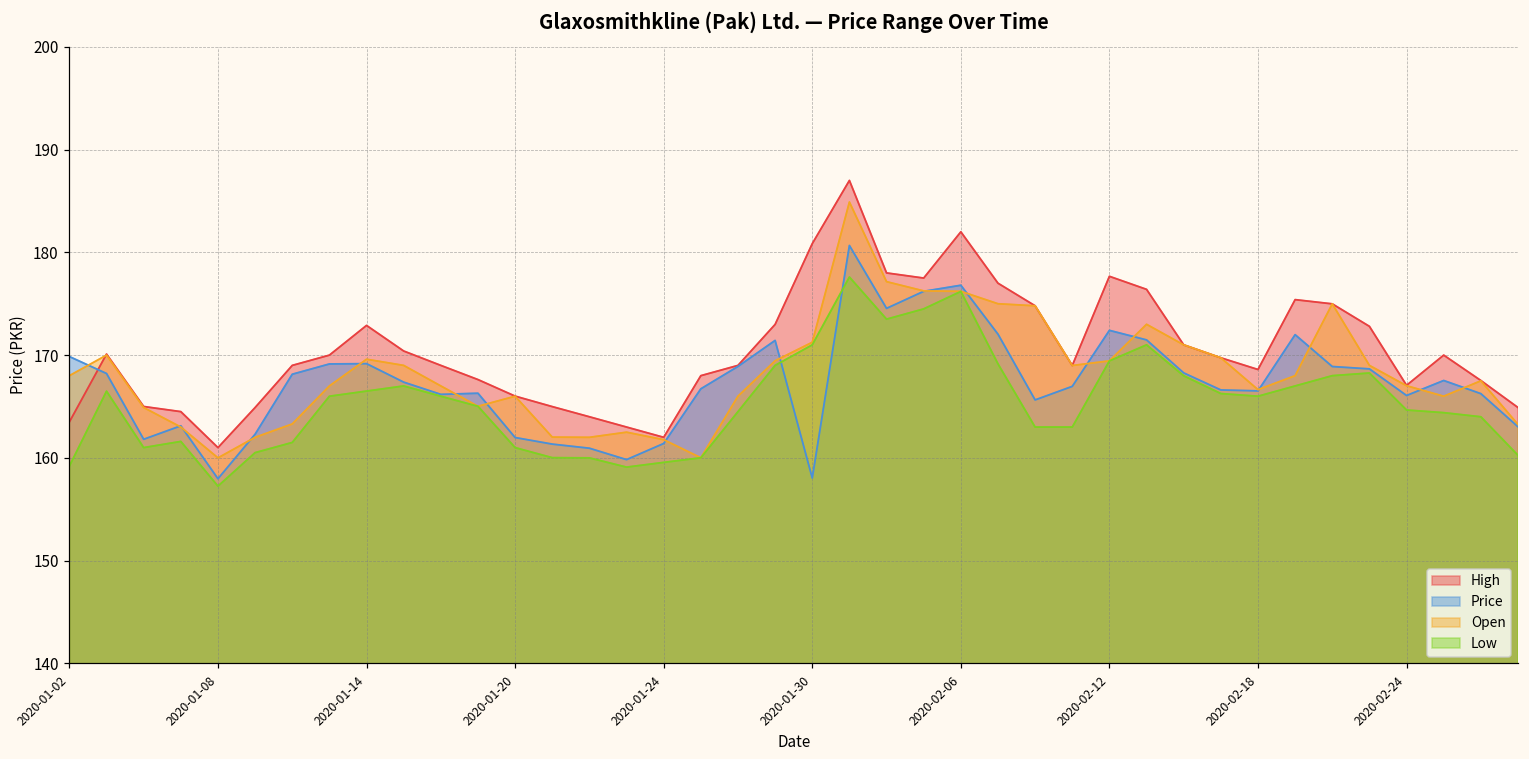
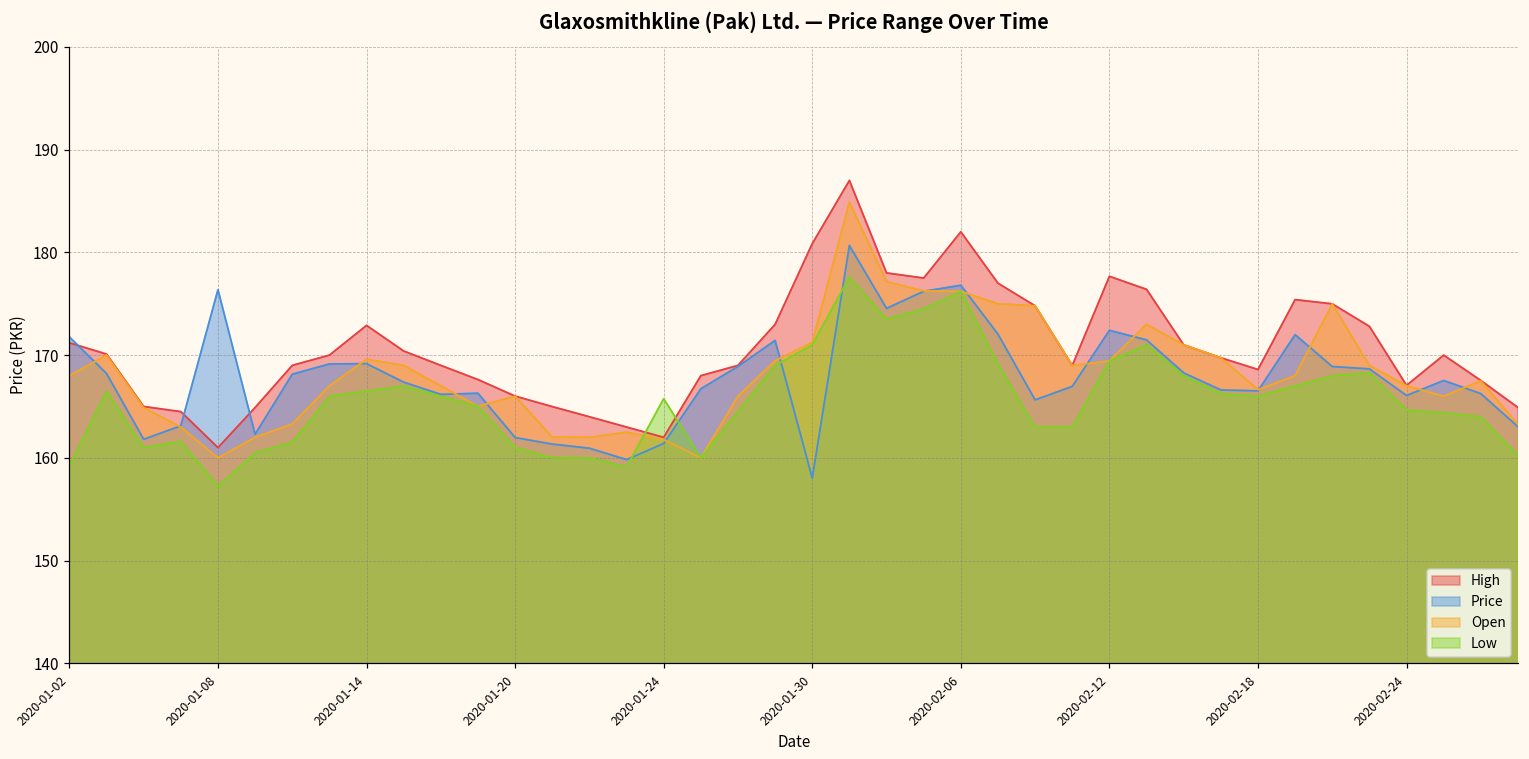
High, 2020-01-02: 164 -> 171
Price, 2020-01-02: 170 -> 172
Price, 2020-01-08: 158 -> 176
Low, 2020-01-24: 160 -> 166
